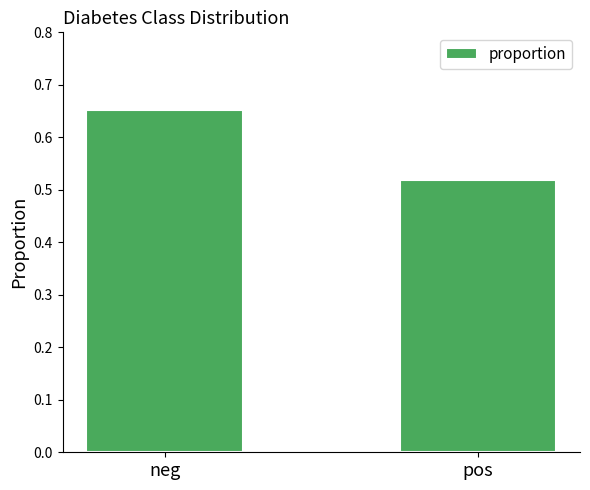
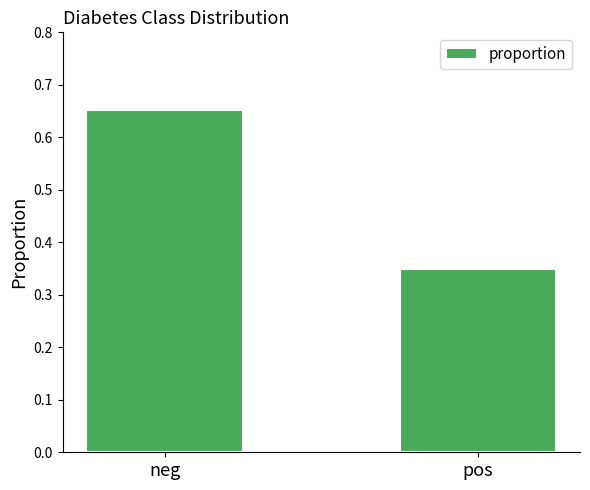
pos: 0.52 -> 0.35
